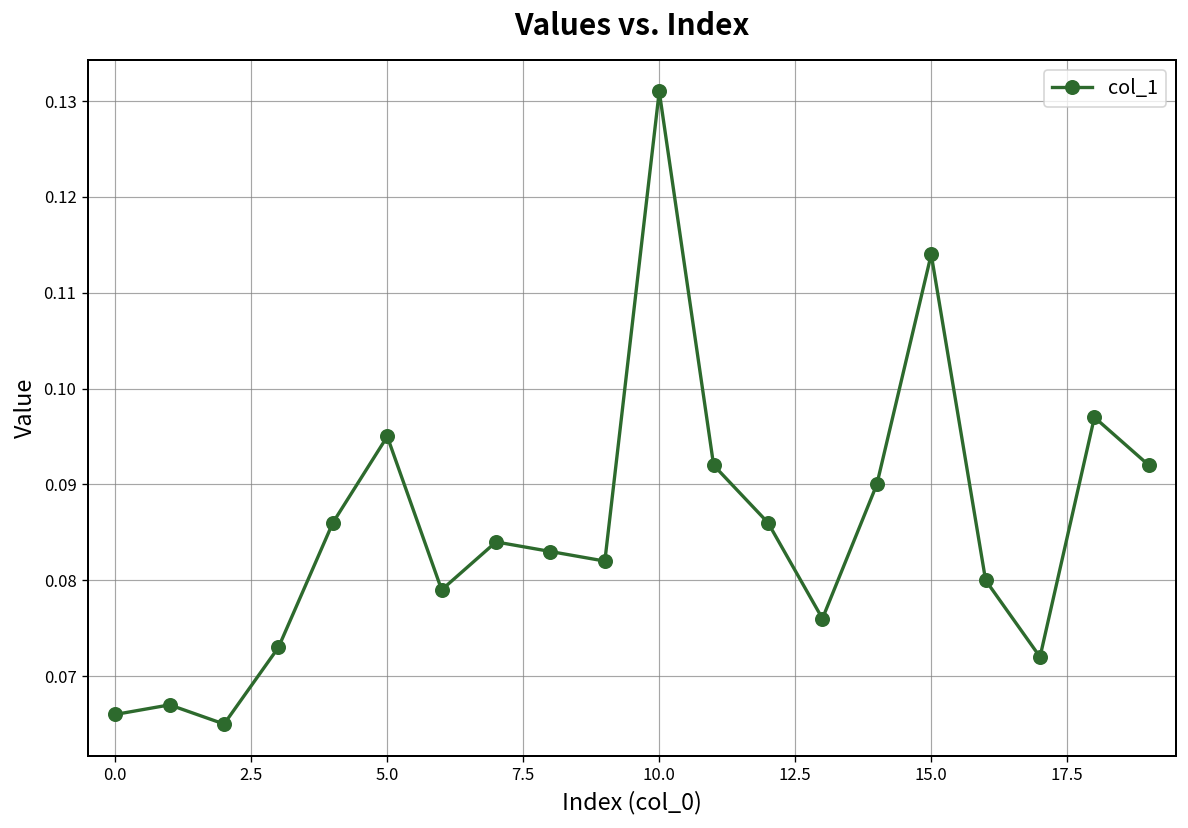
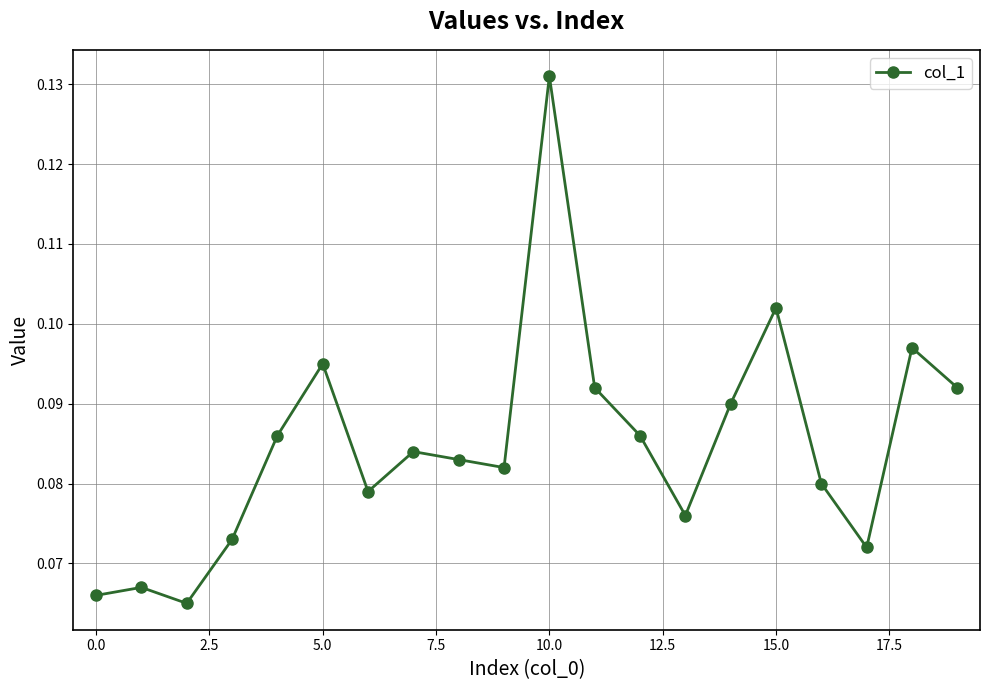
15.0: 0.114 -> 0.102
